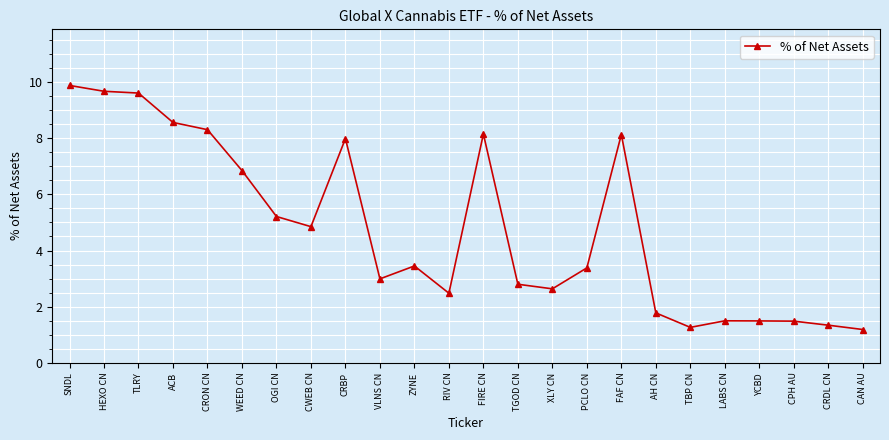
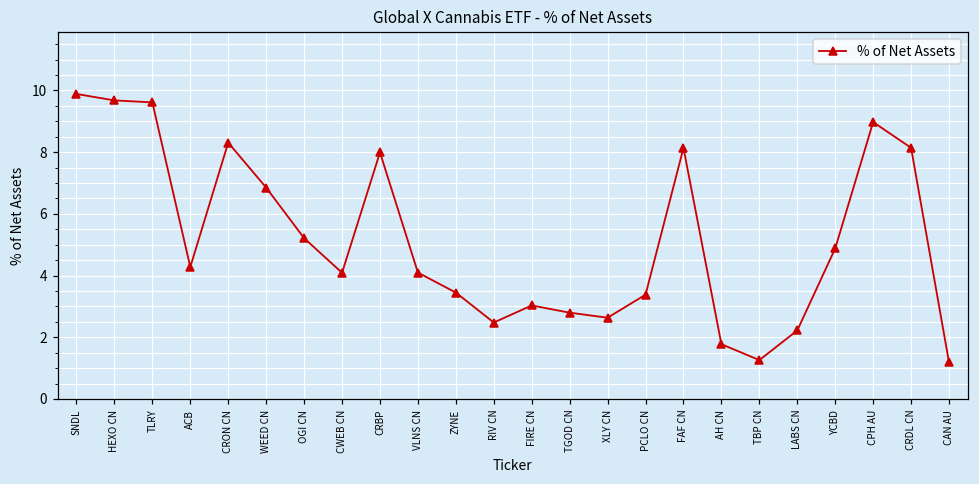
ACB: 8.6 -> 4.3
CWEB CN: 4.9 -> 4.1
VLNS CN: 3.0 -> 4.1
FIRE CN: 8.2 -> 3.0
LABS CN: 1.5 -> 2.2
YCBD: 1.5 -> 4.9
CPH AU: 1.5 -> 9.0
CRDL CN: 1.3 -> 8.1
